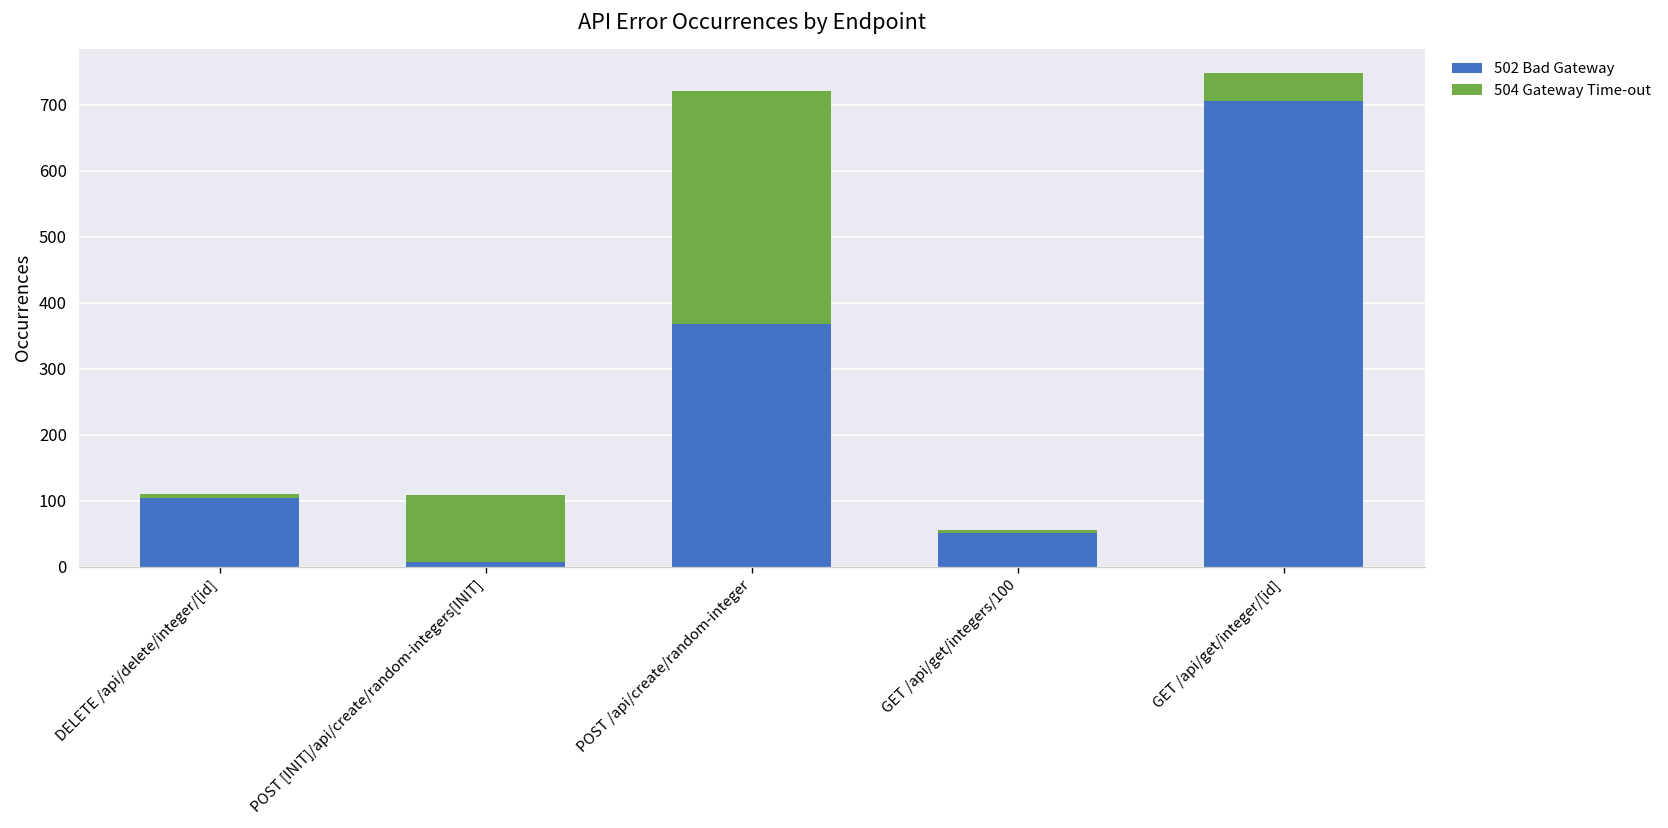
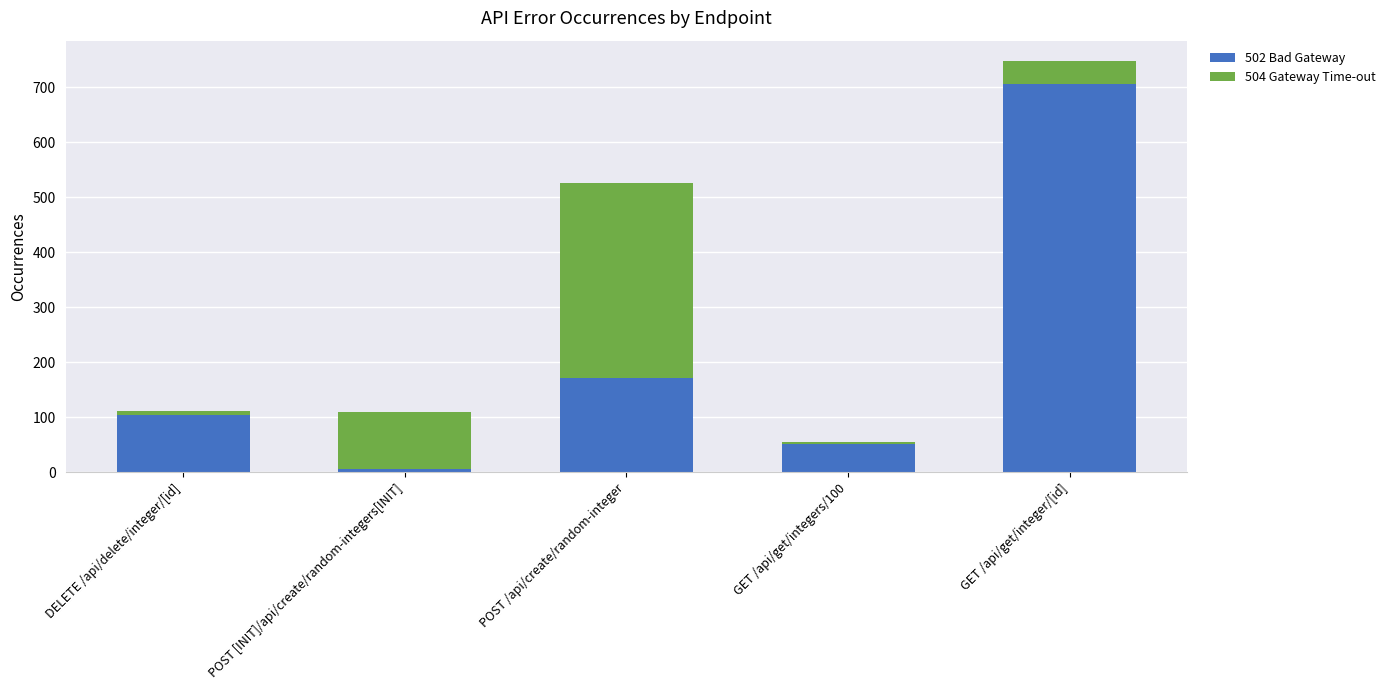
502 Bad Gateway, POST /api/create/random-integer: 370 -> 170
